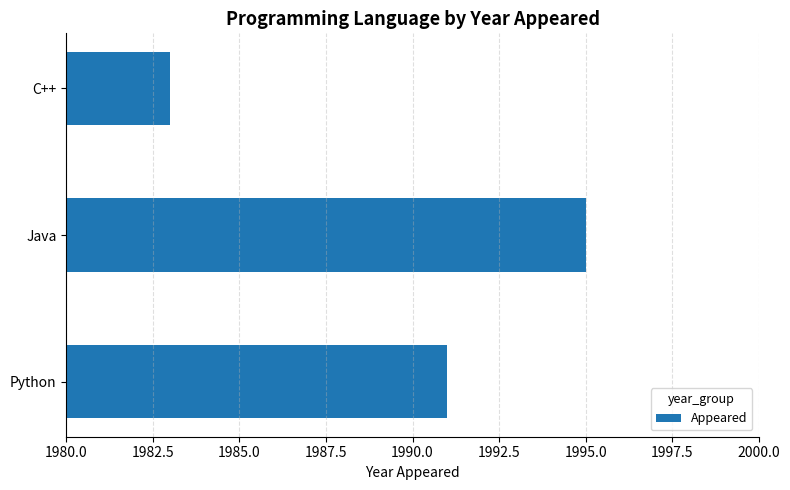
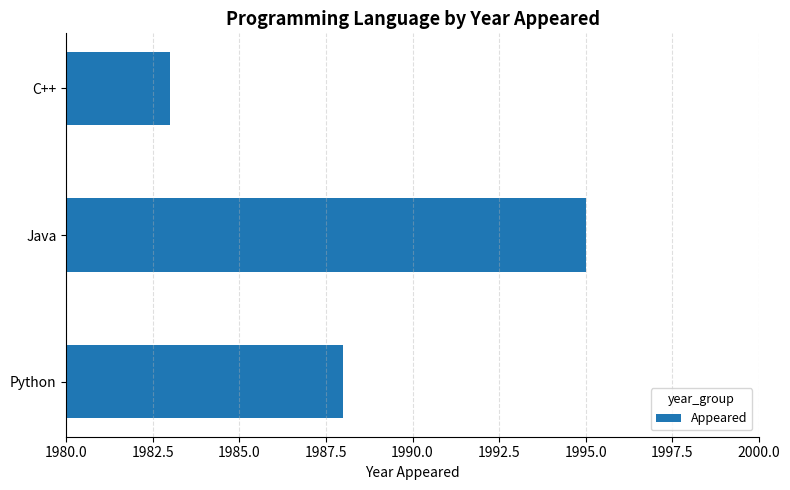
Python: 1991 -> 1988
